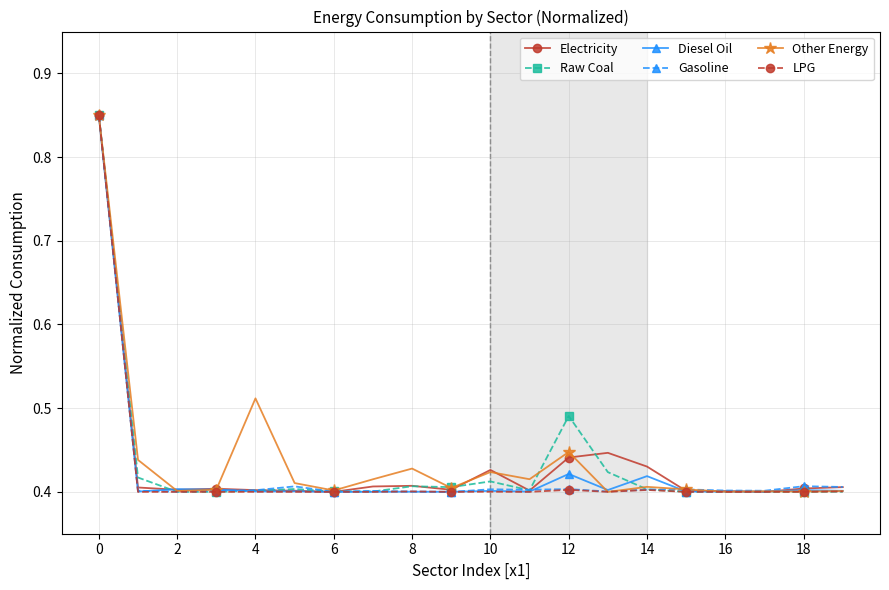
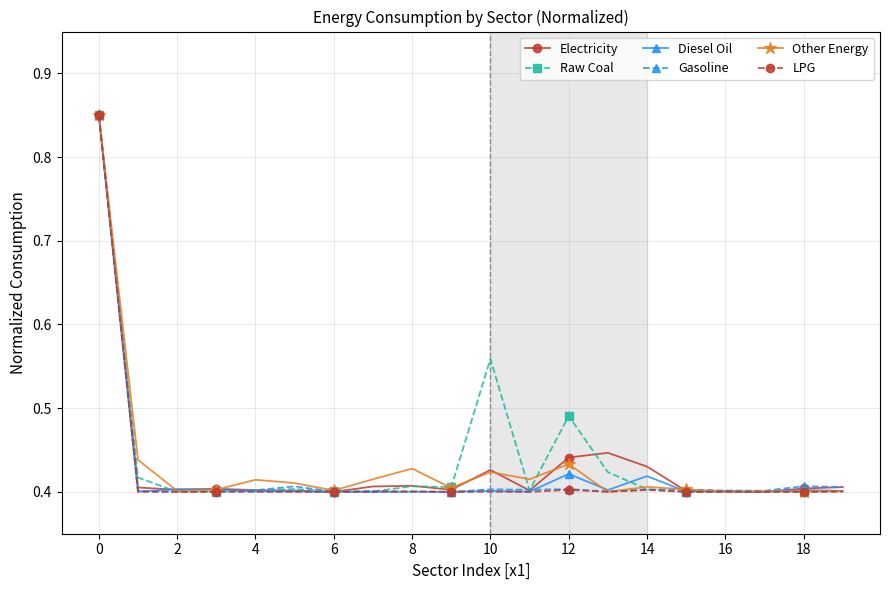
Other Energy, 4: 0.51 -> 0.41
Raw Coal, 10: 0.41 -> 0.56
Other Energy, 12: 0.45 -> 0.43
